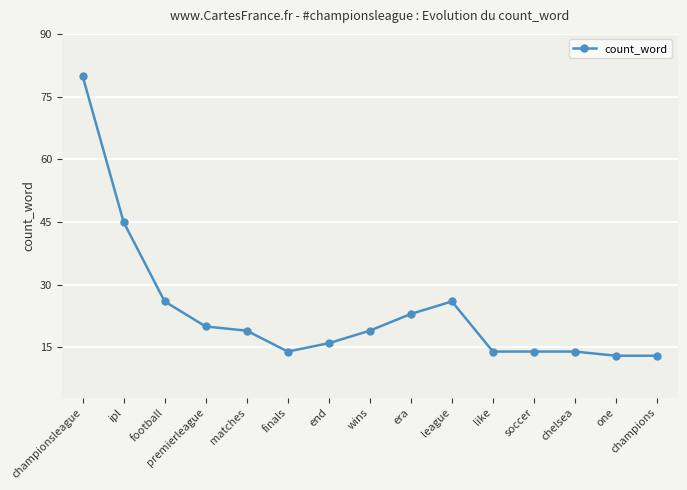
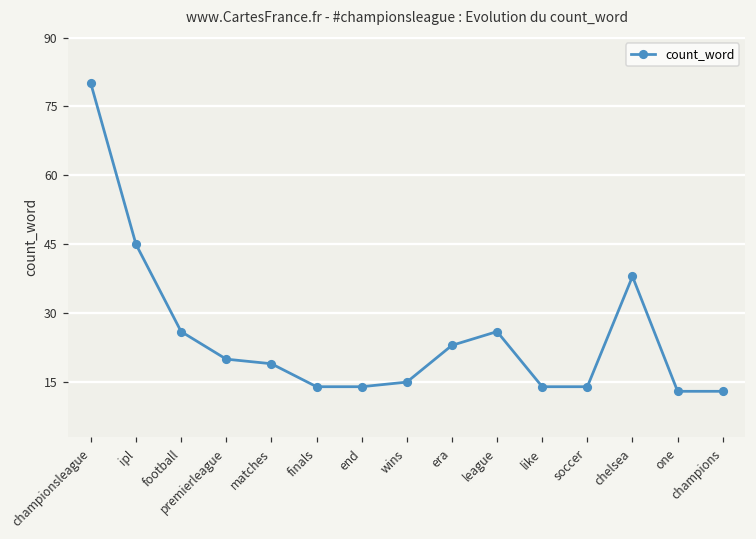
end: 16 -> 14
wins: 19 -> 15
chelsea: 14 -> 38
